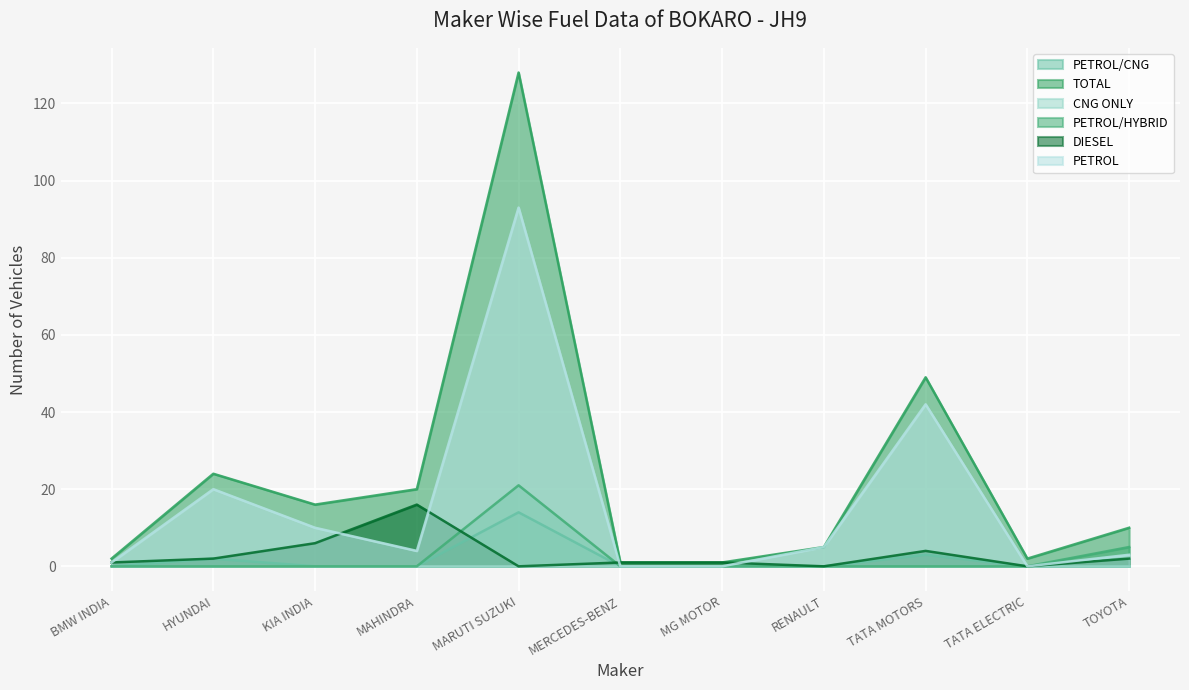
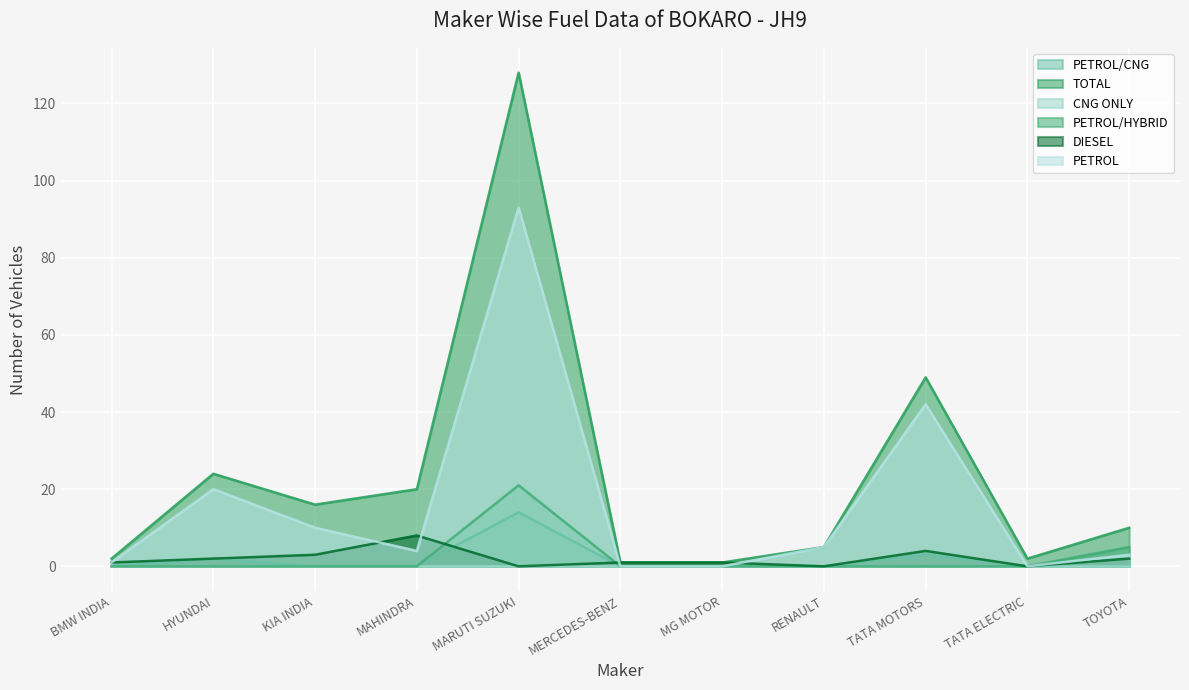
DIESEL, KIA INDIA: 6 -> 3
DIESEL, MAHINDRA: 16 -> 8
